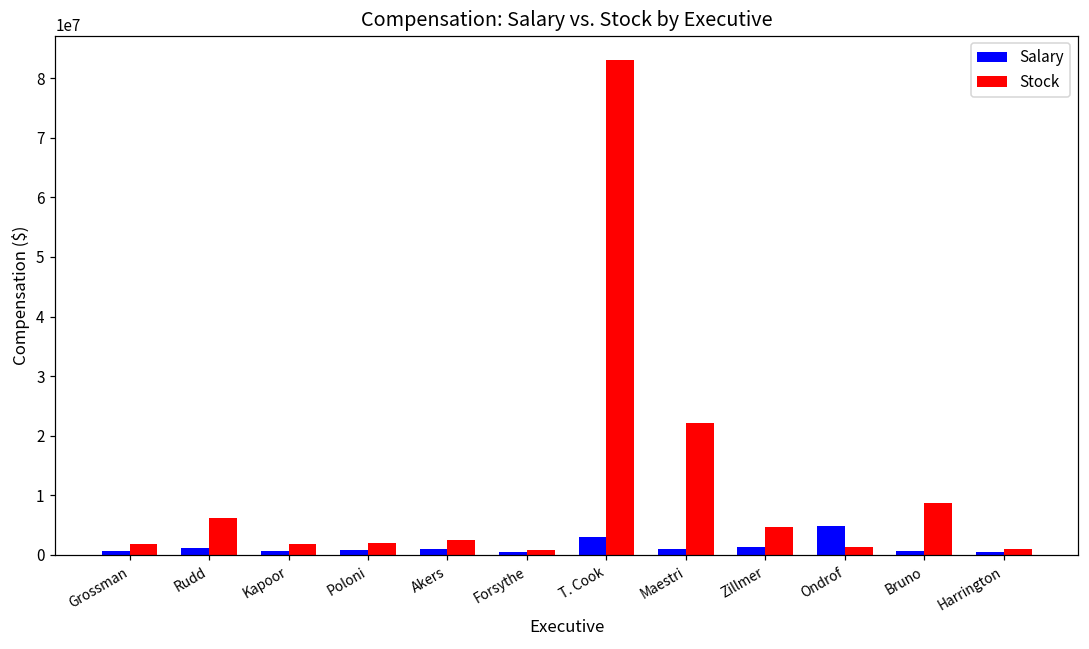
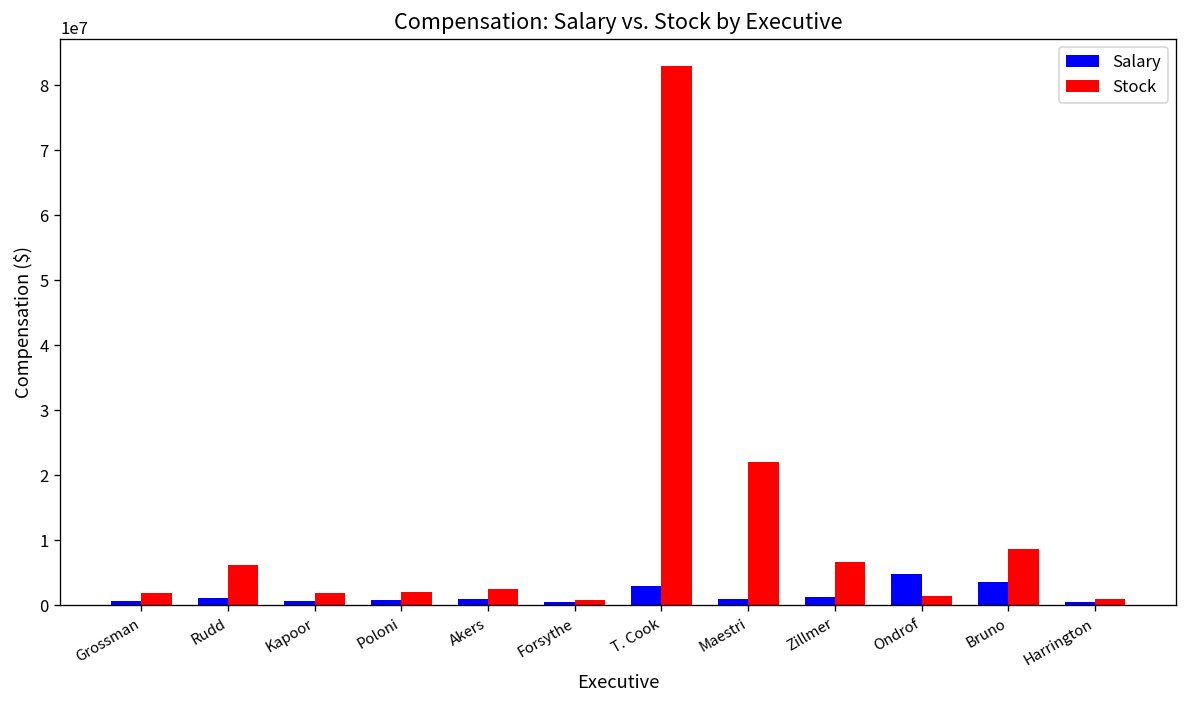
Stock, Zillmer: 5000000 -> 7000000
Salary, Bruno: 1000000 -> 4000000
